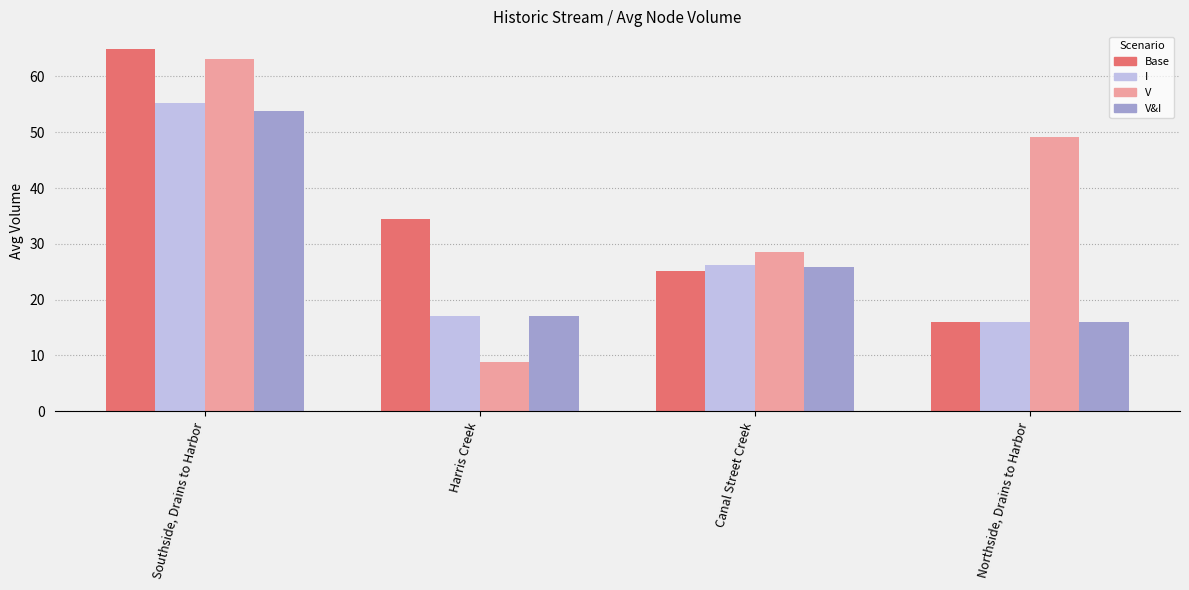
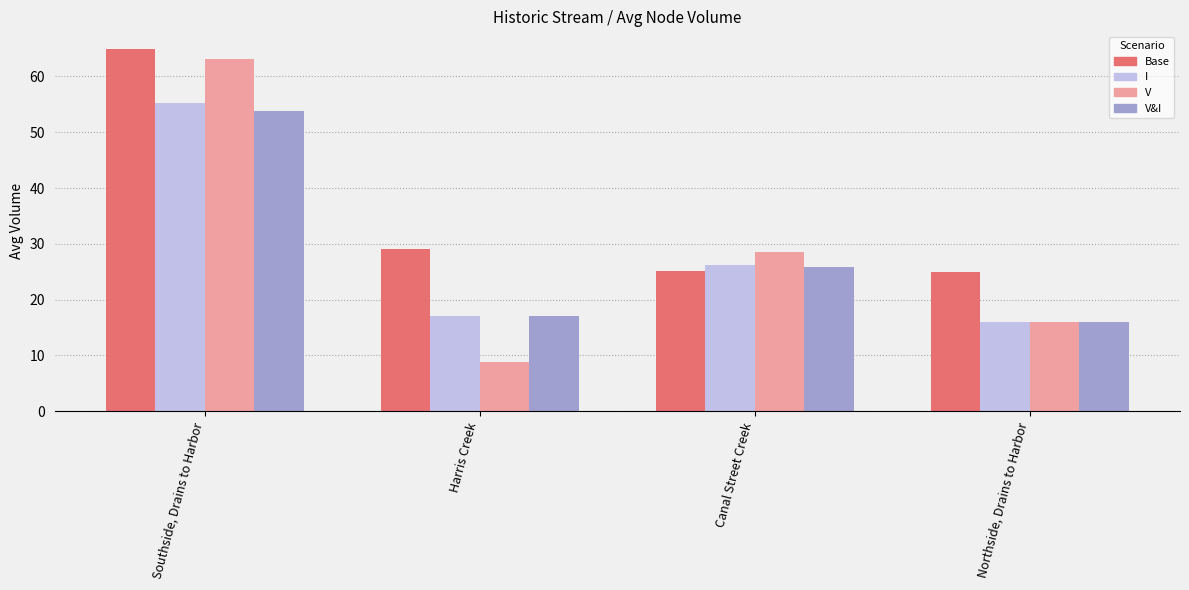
Base, Harris Creek: 35 -> 29
Base, Northside, Drains to Harbor: 16 -> 25
V, Northside, Drains to Harbor: 49 -> 16
